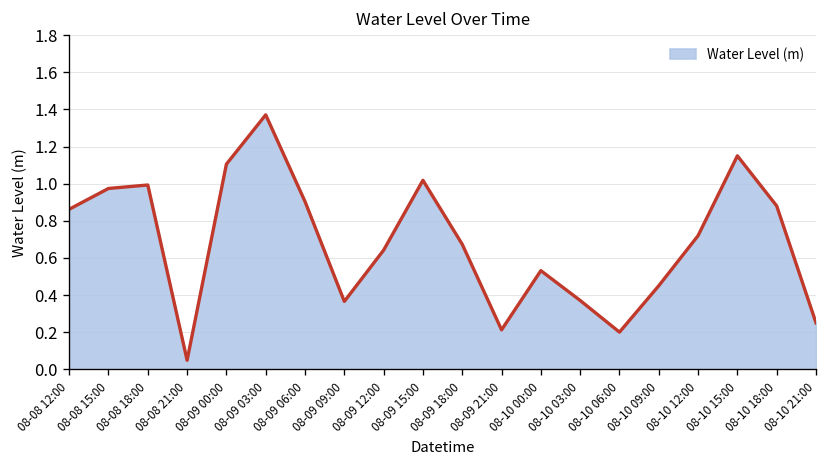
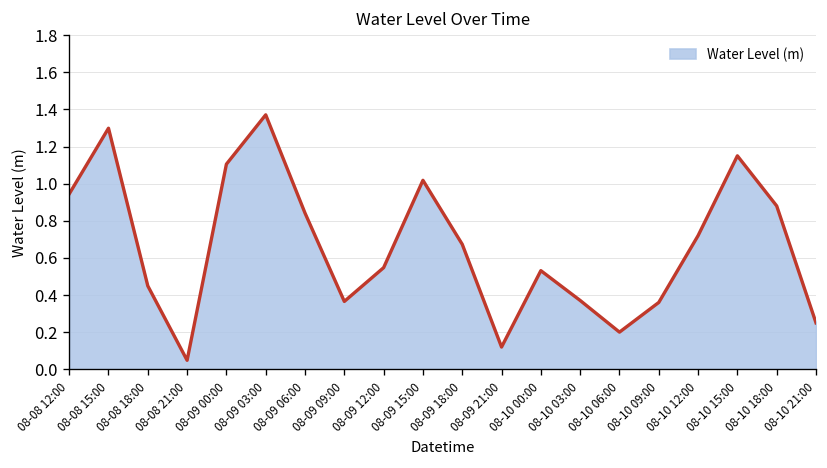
08-08 12:00: 0.86 -> 0.94
08-08 15:00: 0.97 -> 1.30
08-08 18:00: 0.99 -> 0.45
08-09 06:00: 0.90 -> 0.84
08-09 12:00: 0.64 -> 0.55
08-09 21:00: 0.21 -> 0.12
08-10 09:00: 0.45 -> 0.36
